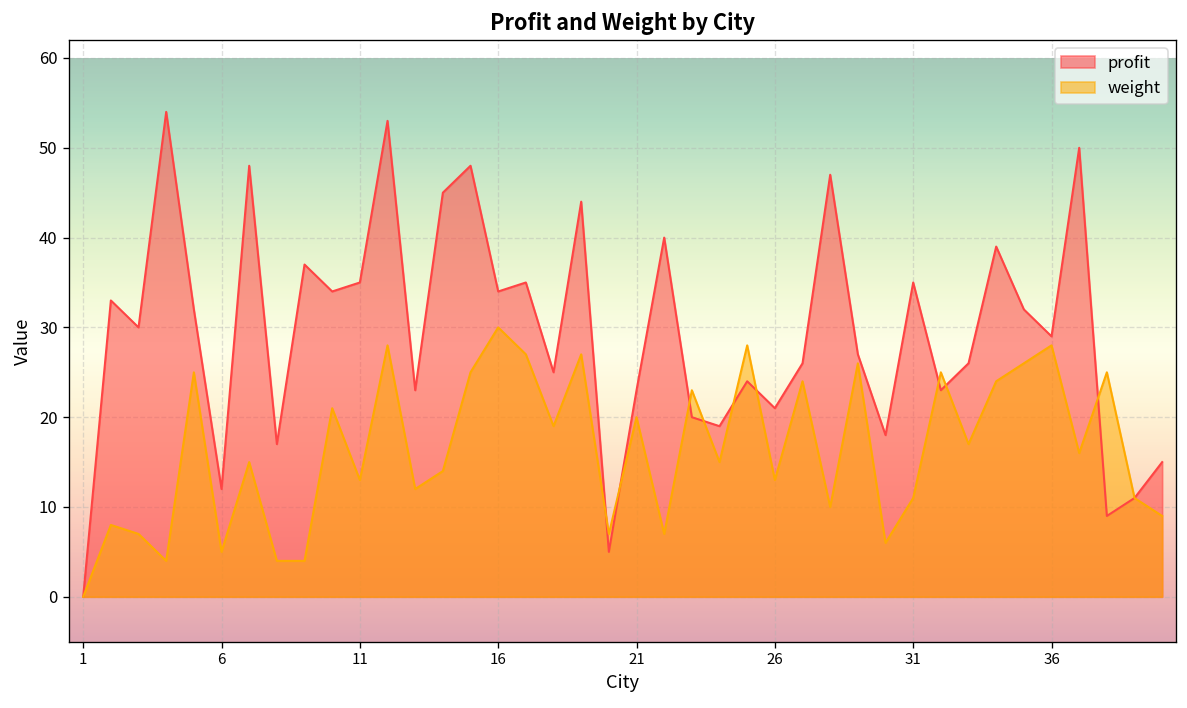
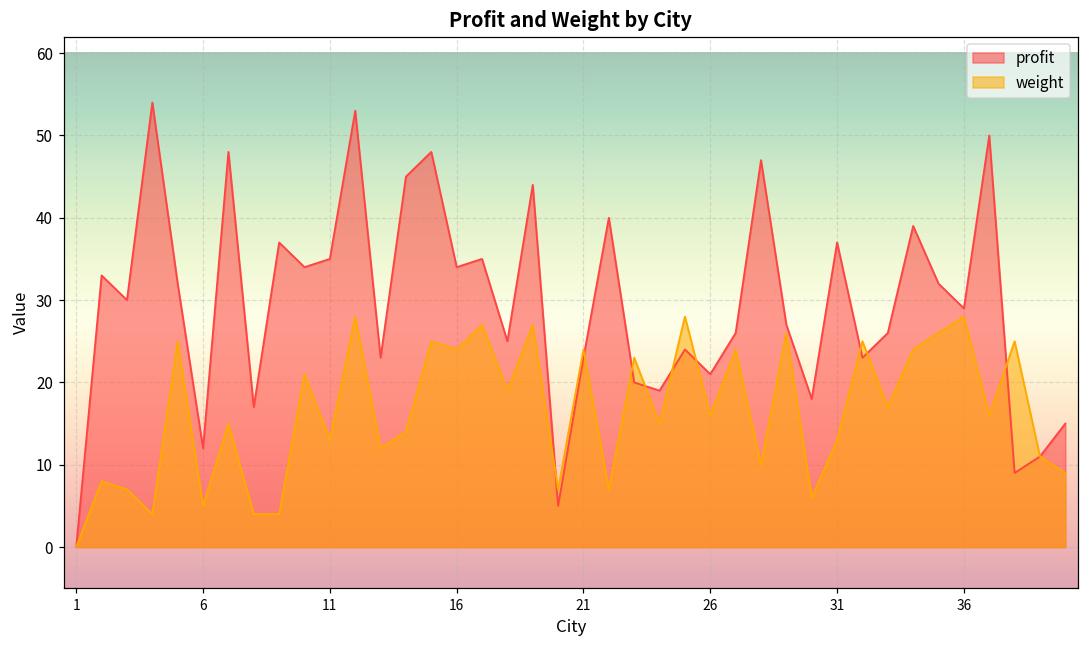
weight, 16: 30 -> 24
weight, 21: 20 -> 24
weight, 26: 13 -> 16
profit, 31: 35 -> 37
weight, 31: 11 -> 13
